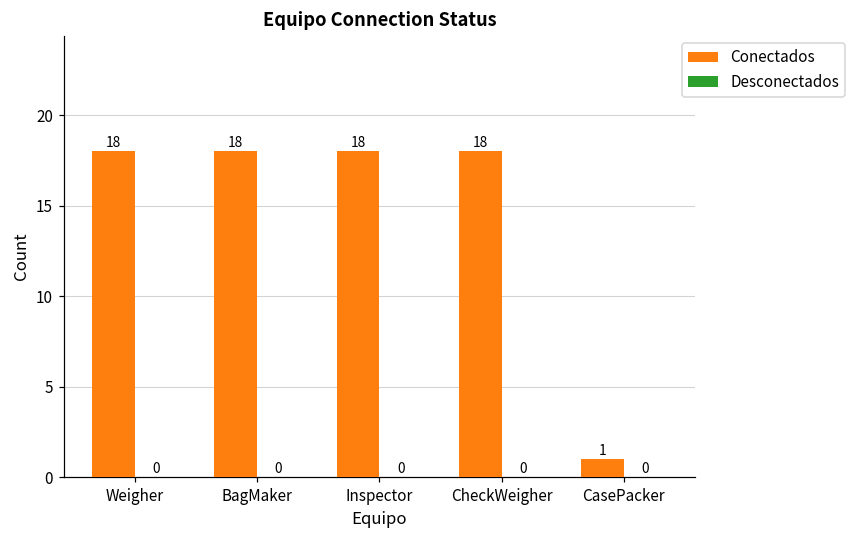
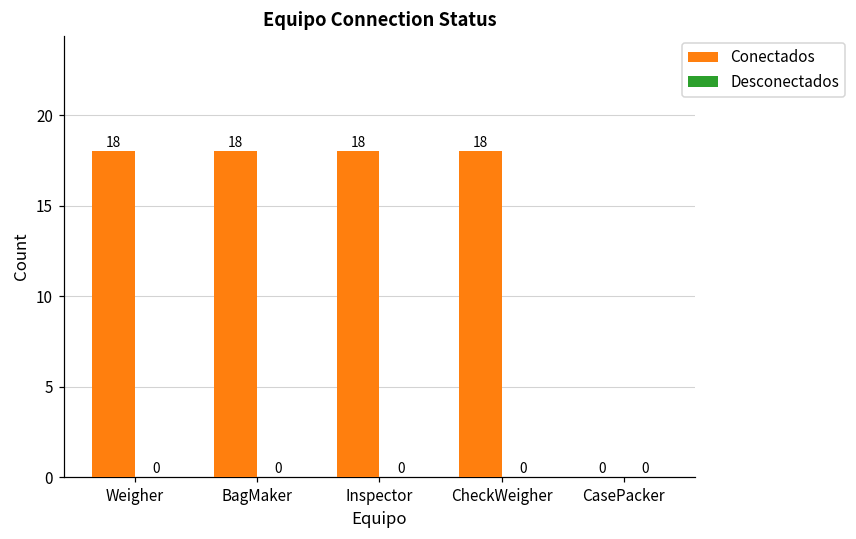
Conectados, CasePacker: 1 -> 0
